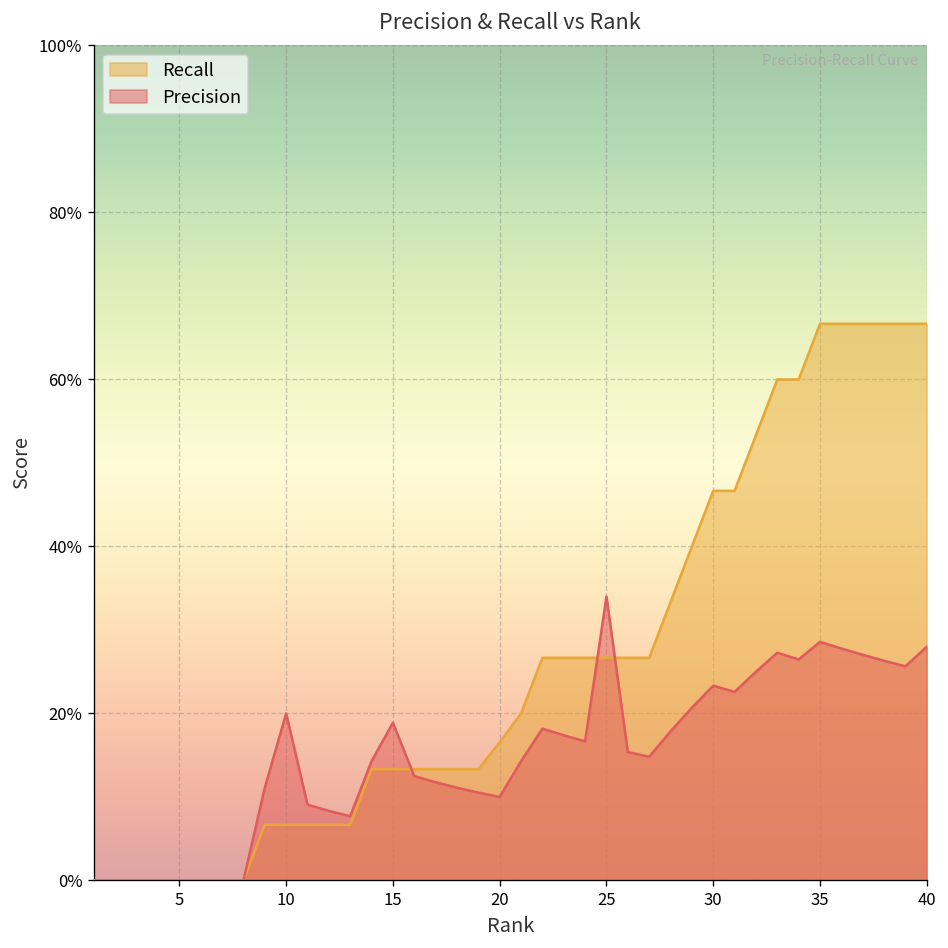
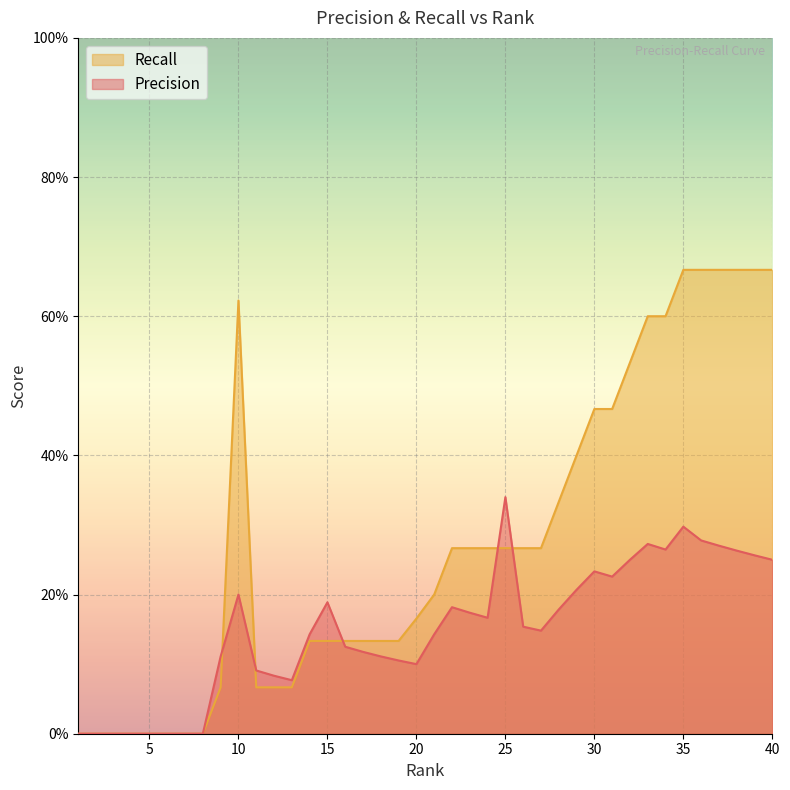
Recall, 10: 7% -> 62%
Precision, 35: 29% -> 30%
Precision, 40: 28% -> 25%
